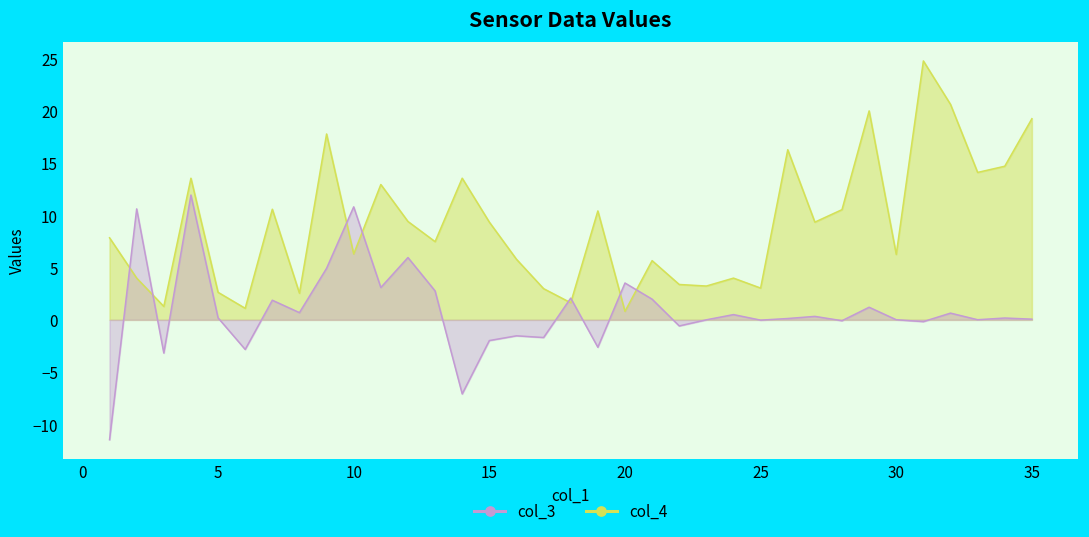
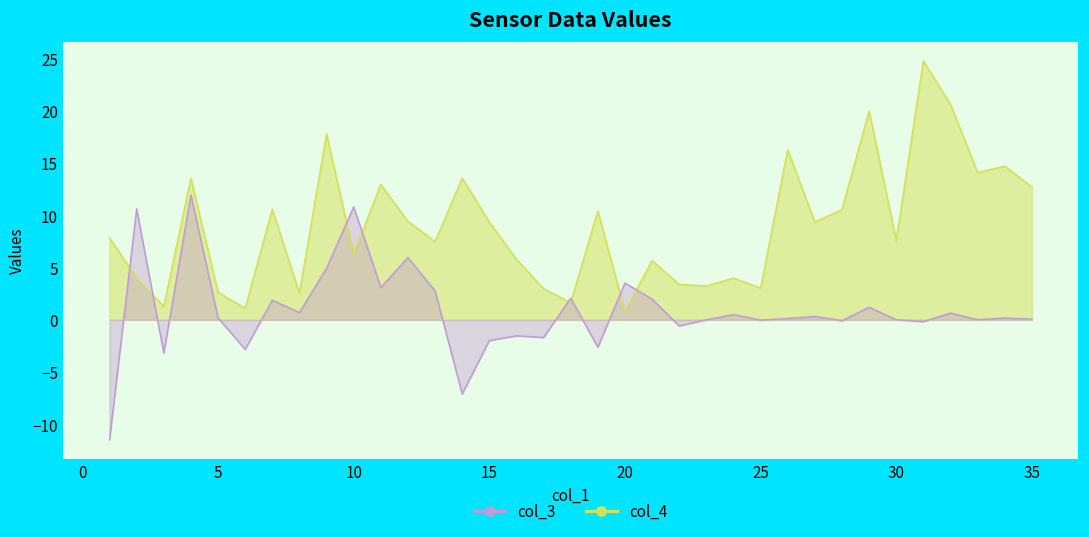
col_4, 30: 6 -> 8
col_4, 35: 19 -> 13
